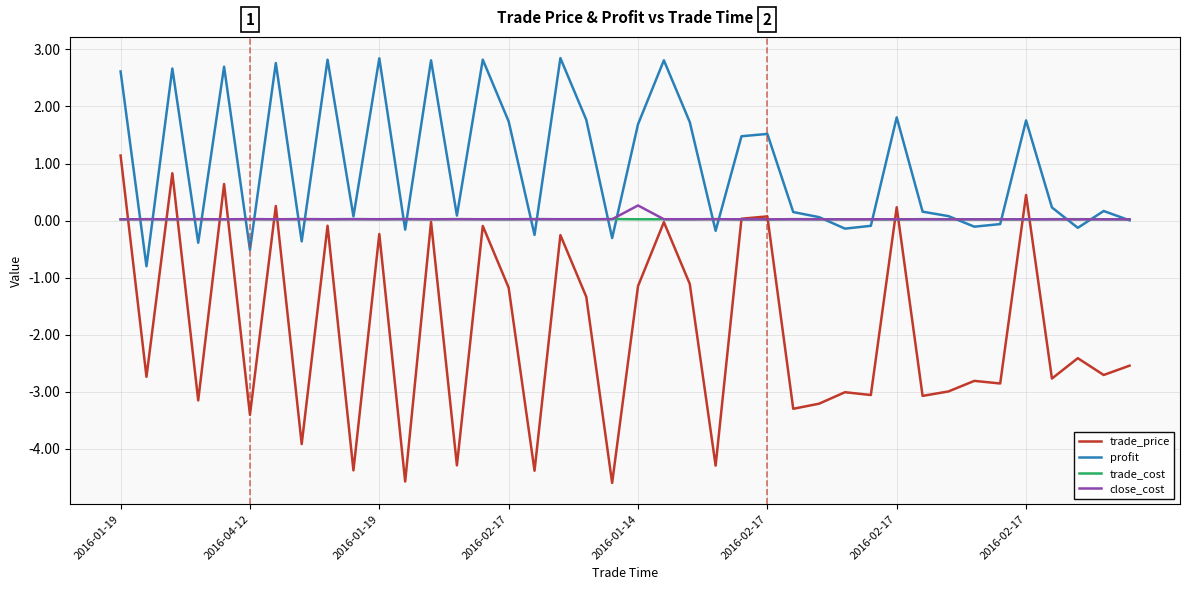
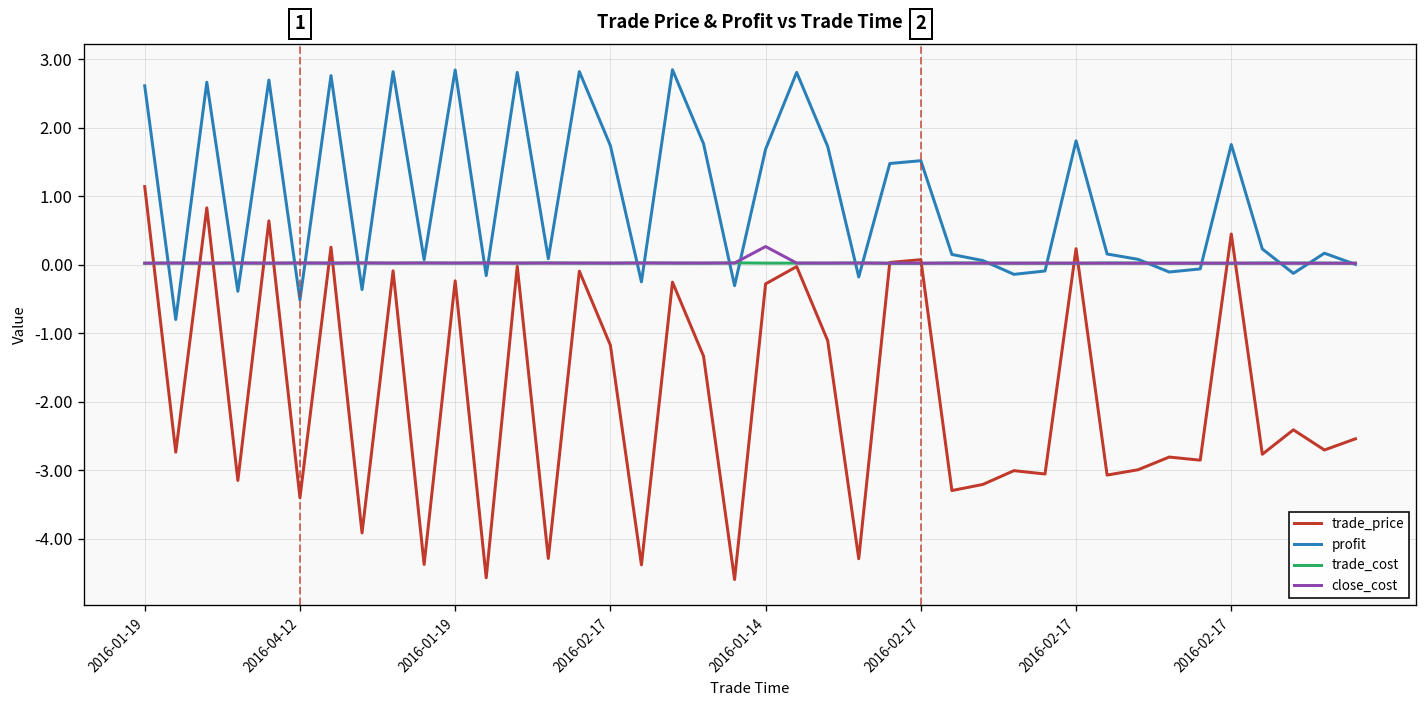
trade_price, 2016-01-14: -1.1 -> -0.3
